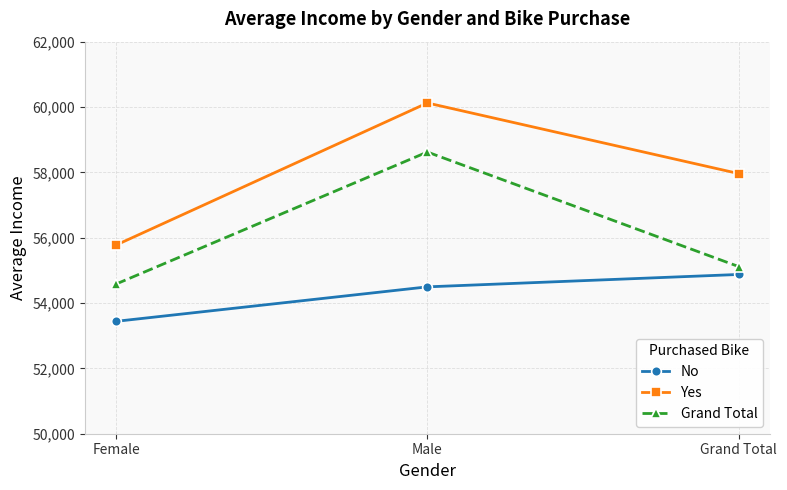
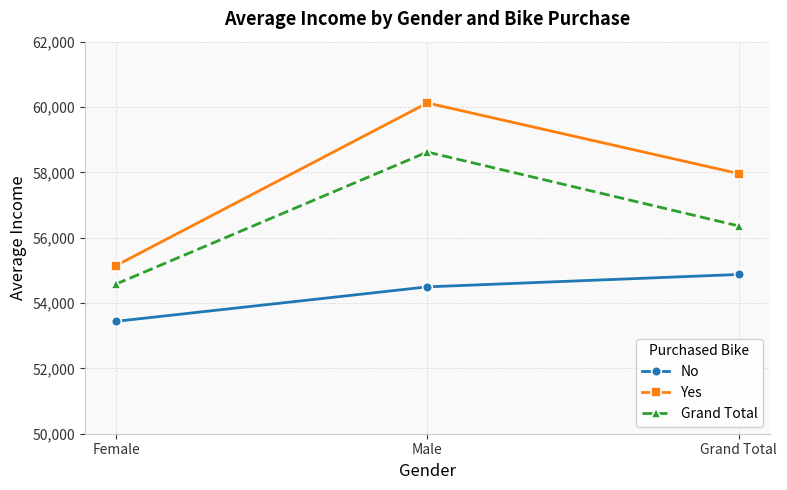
Yes, Female: 55,800 -> 55,100
Grand Total, Grand Total: 55,100 -> 56,400
